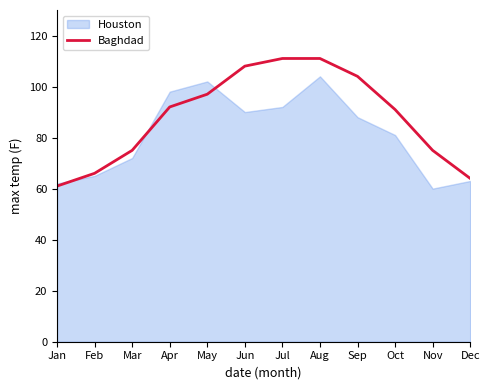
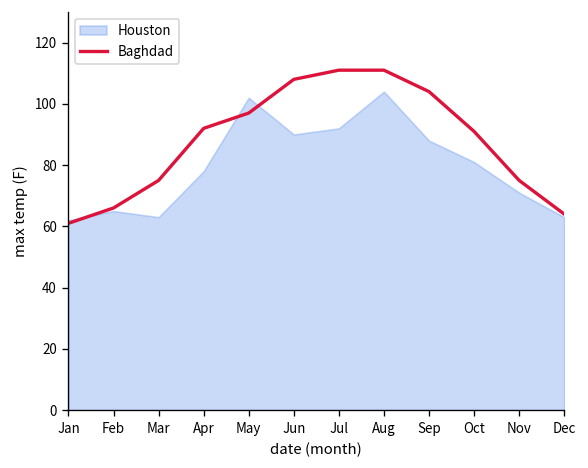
Houston, Mar: 72 -> 63
Houston, Apr: 98 -> 78
Houston, Nov: 60 -> 71
